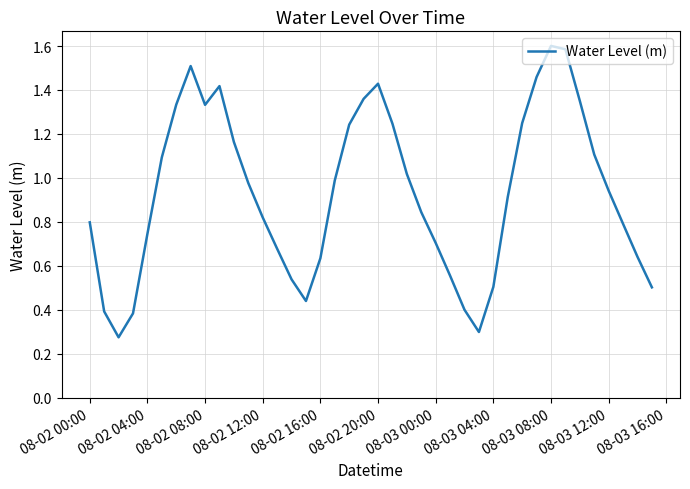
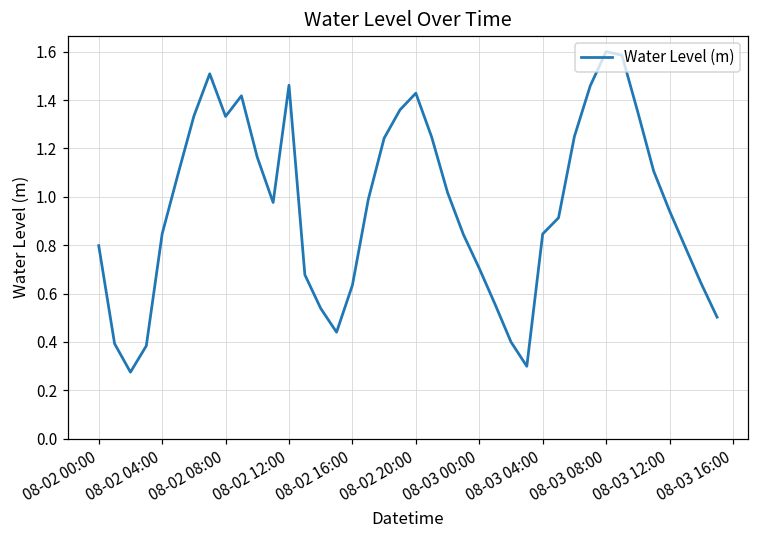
08-02 04:00: 0.75 -> 0.85
08-02 12:00: 0.82 -> 1.46
08-03 04:00: 0.50 -> 0.85
